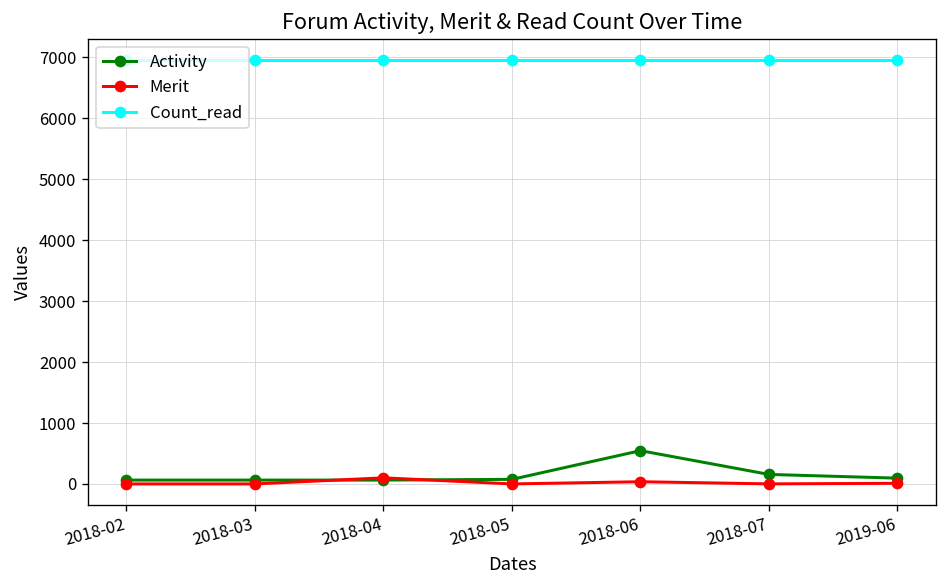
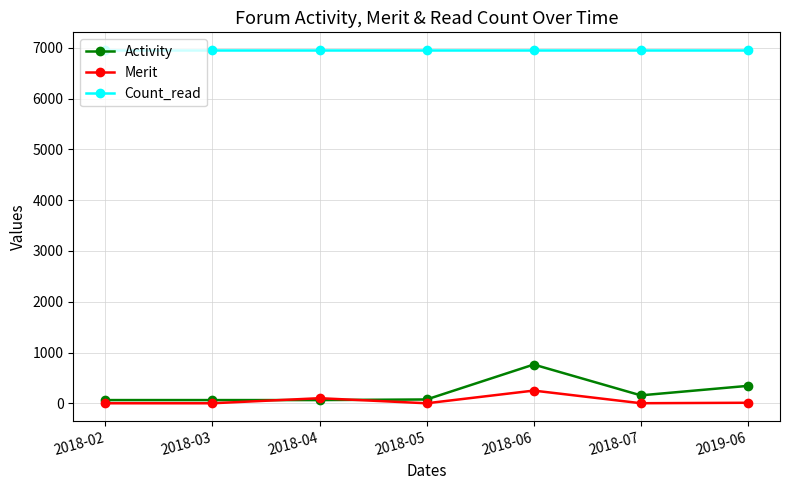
Activity, 2018-06: 500 -> 800
Merit, 2018-06: 0 -> 300
Activity, 2019-06: 100 -> 300
